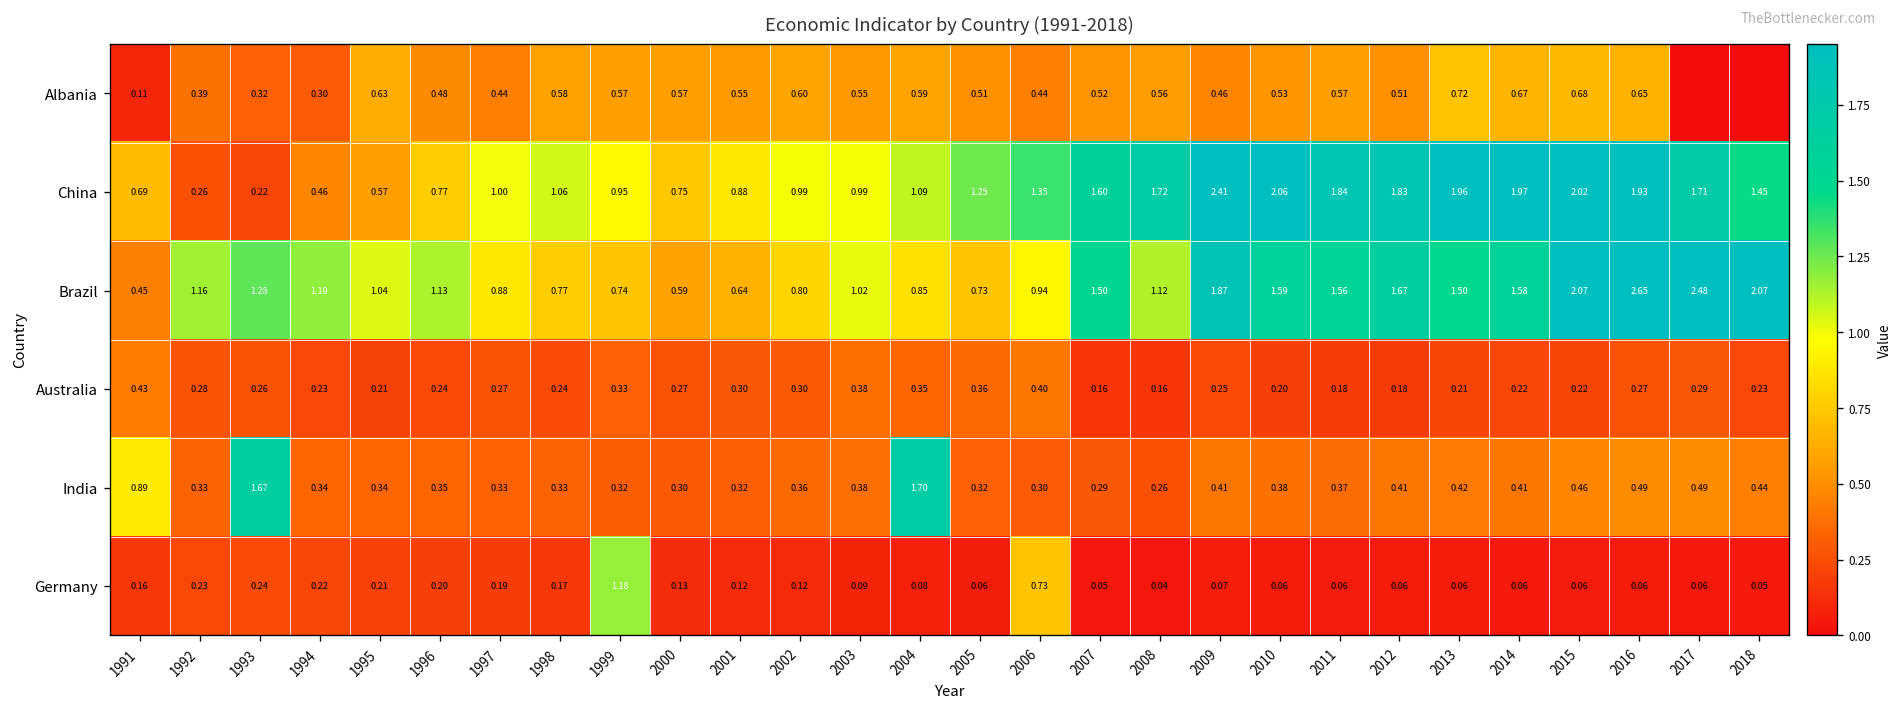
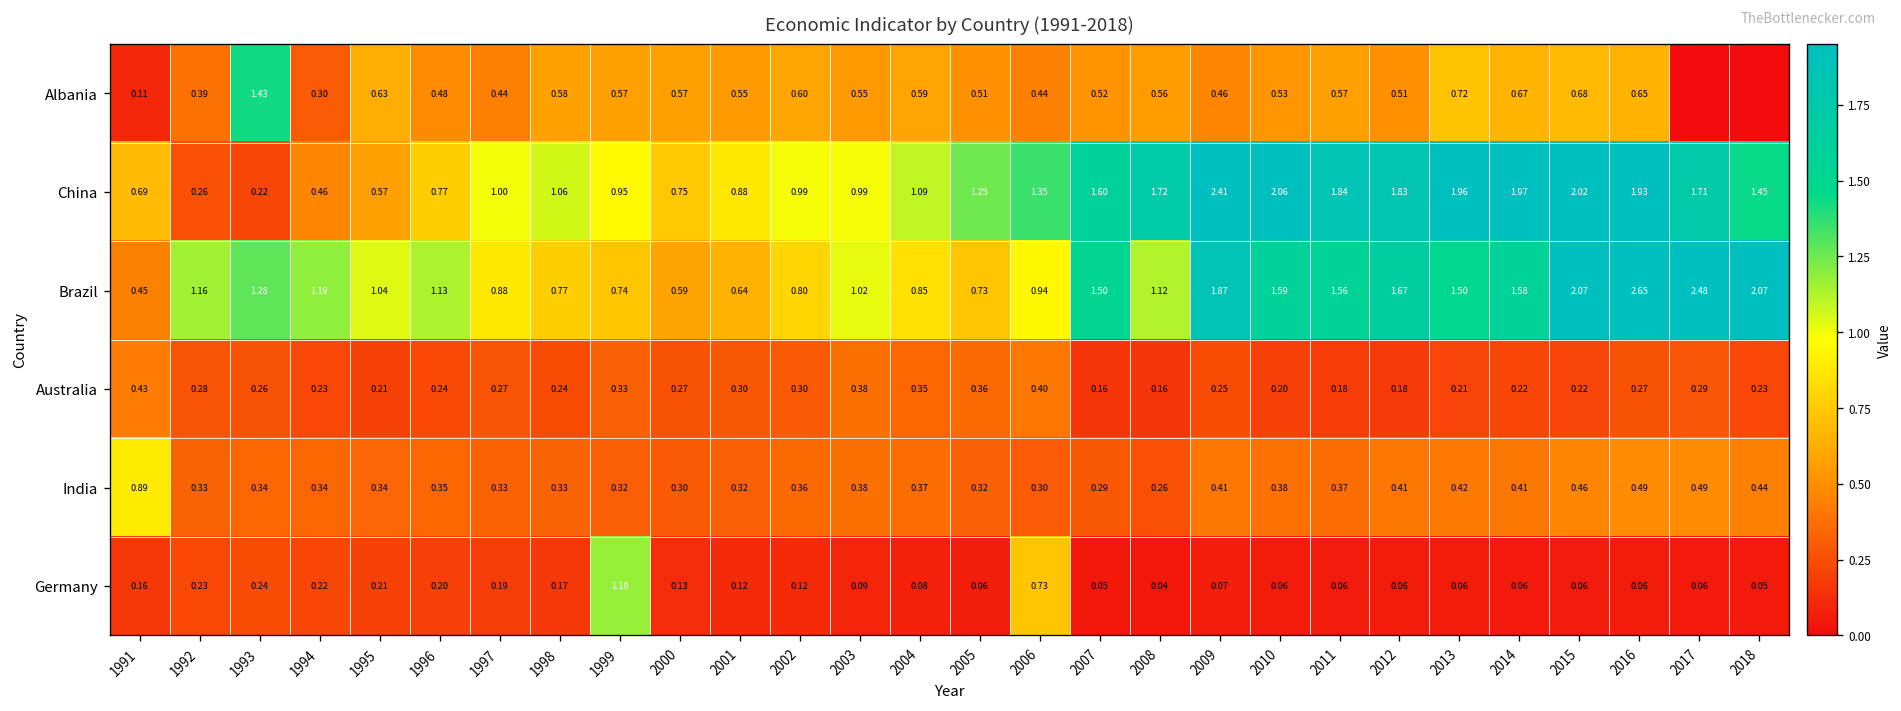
Albania, 1993: 0.32 -> 1.43
India, 1993: 1.67 -> 0.34
India, 2004: 1.70 -> 0.37
